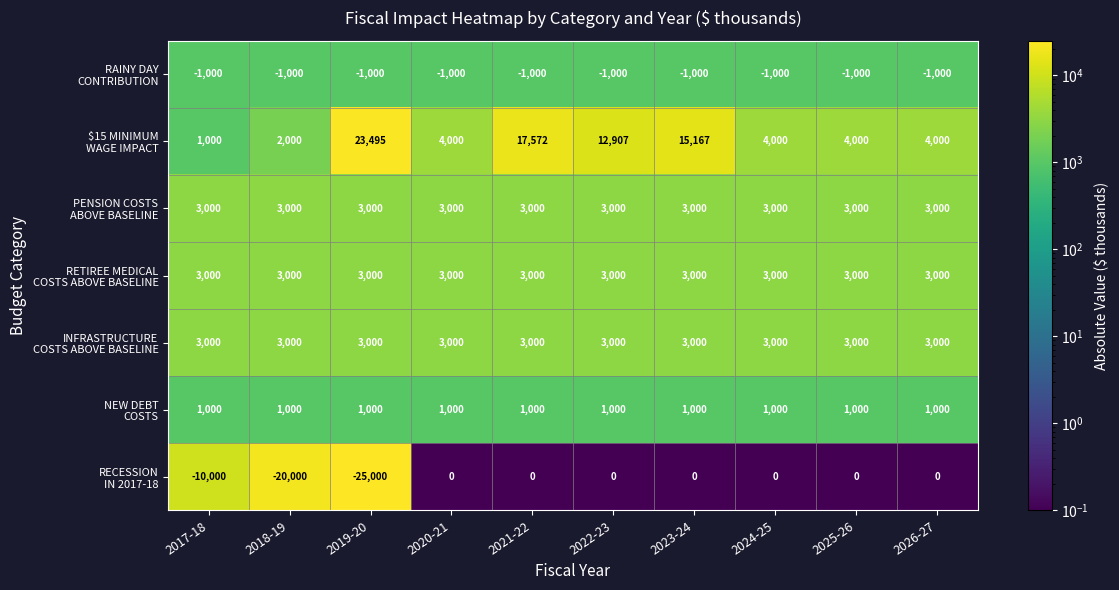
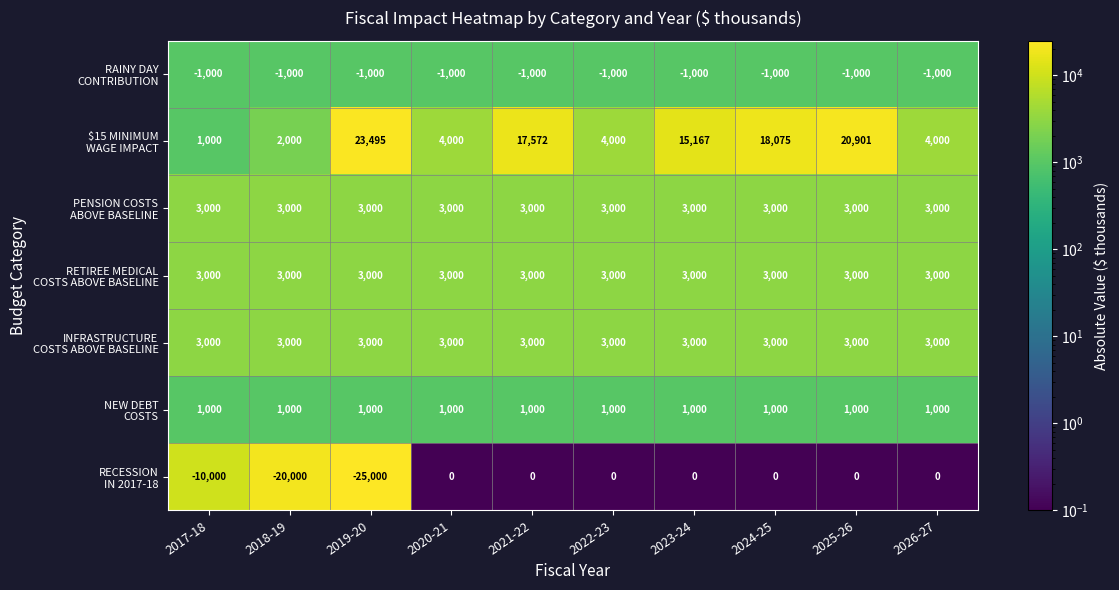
$15 MINIMUM WAGE IMPACT, 2022-23: 12,907 -> 4,000
$15 MINIMUM WAGE IMPACT, 2024-25: 4,000 -> 18,075
$15 MINIMUM WAGE IMPACT, 2025-26: 4,000 -> 20,901
